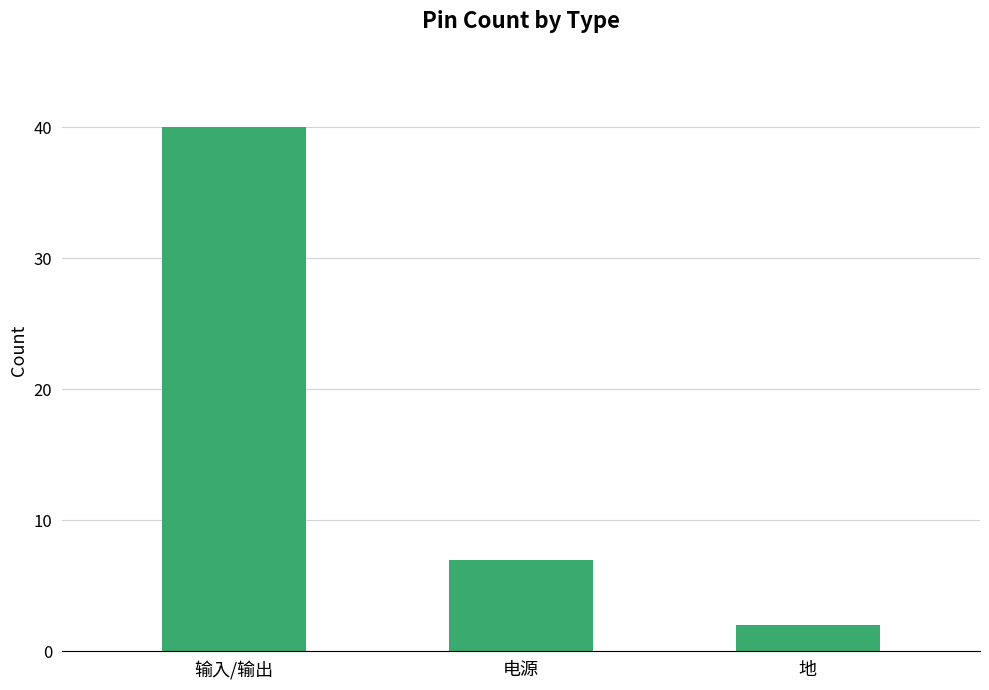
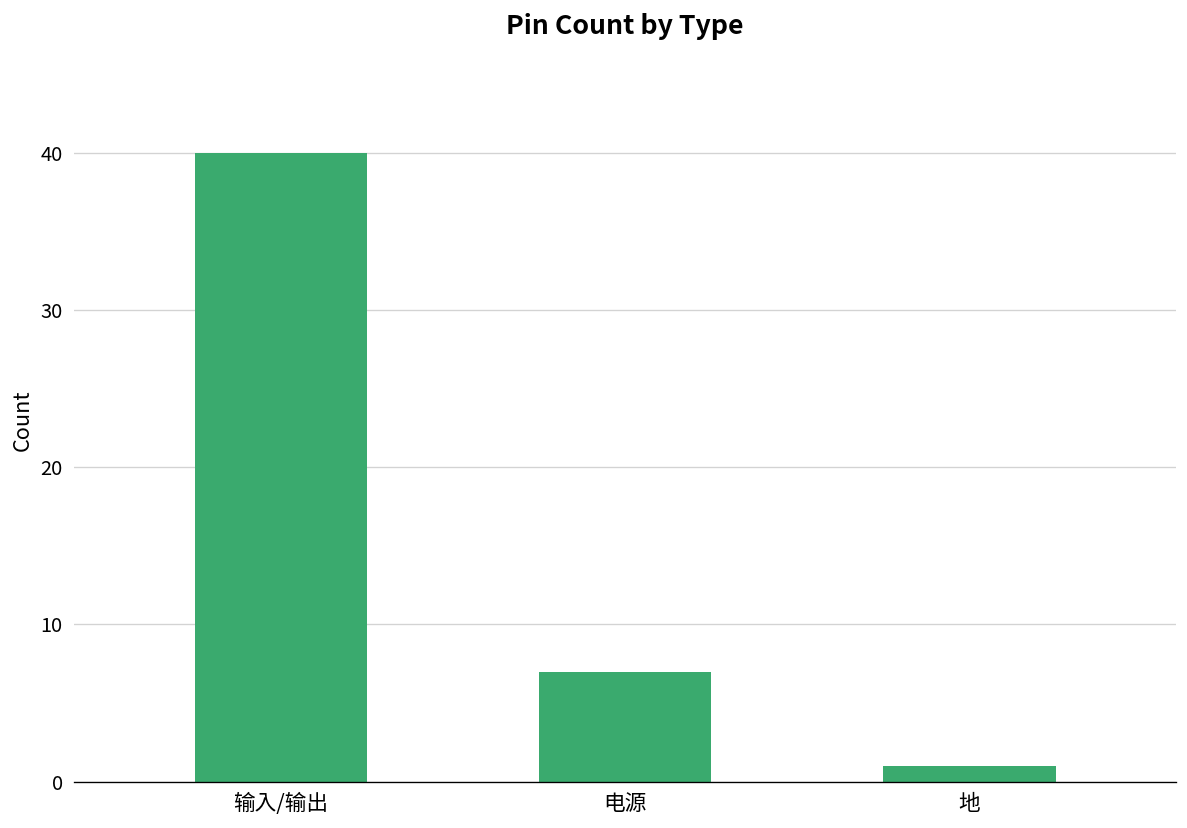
地: 2 -> 1
